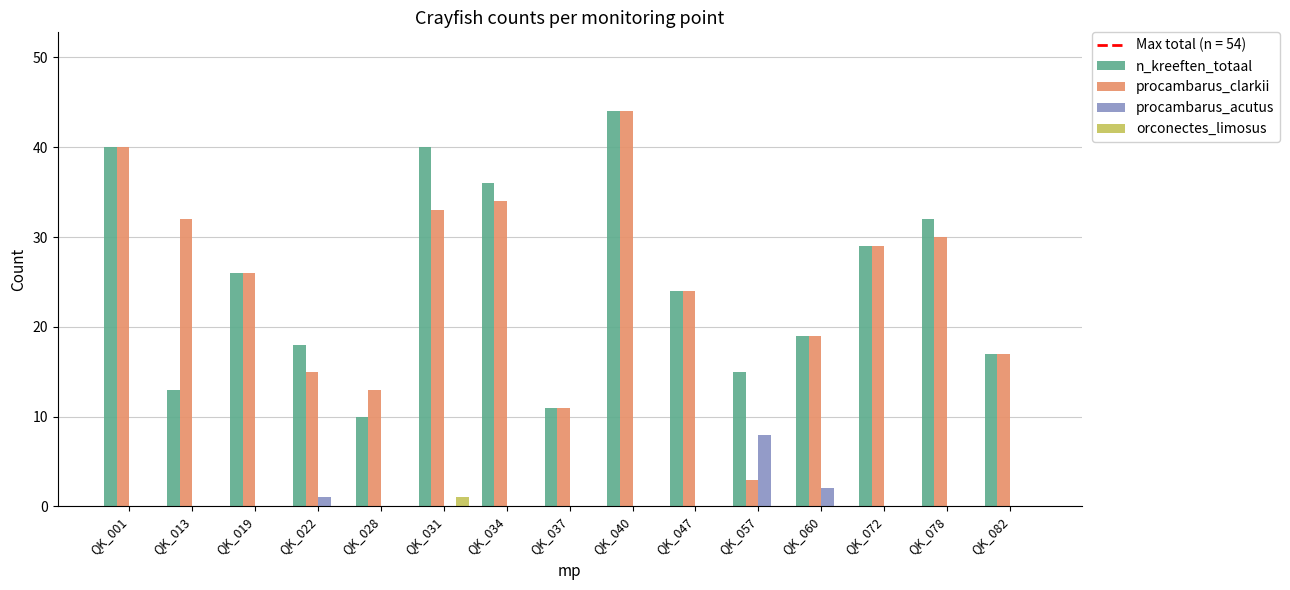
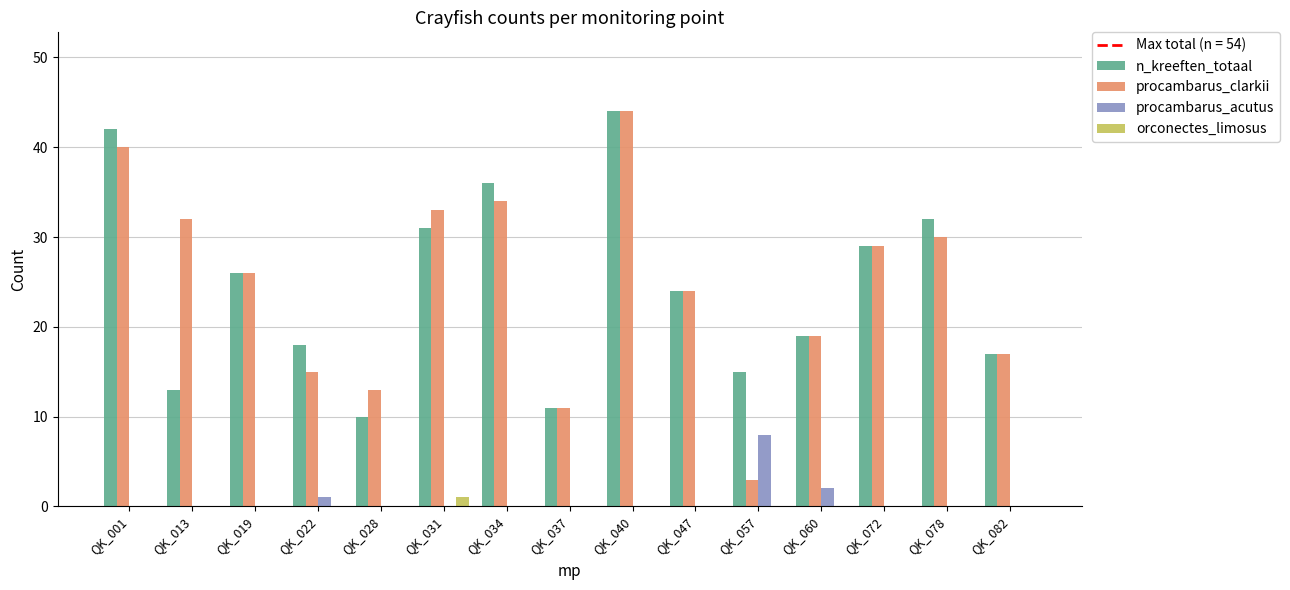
n_kreeften_totaal, QK_001: 40 -> 42
n_kreeften_totaal, QK_031: 40 -> 31
